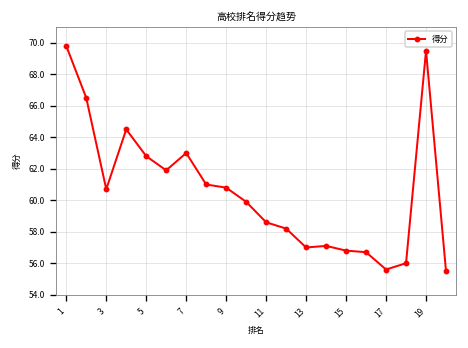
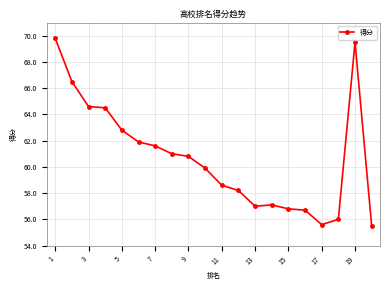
3: 60.7 -> 64.6
7: 63.0 -> 61.6
